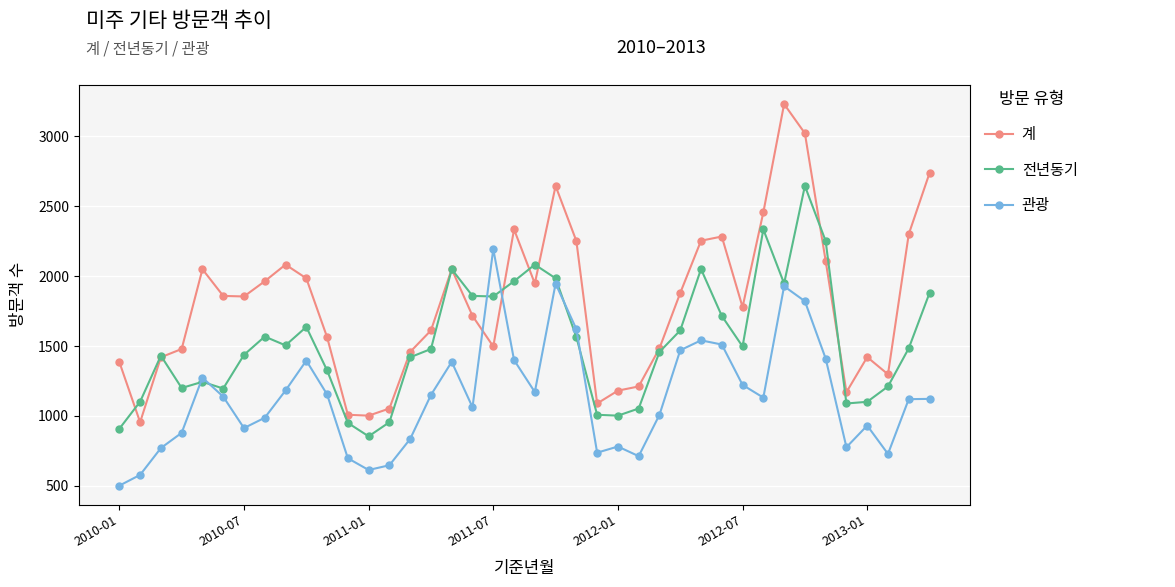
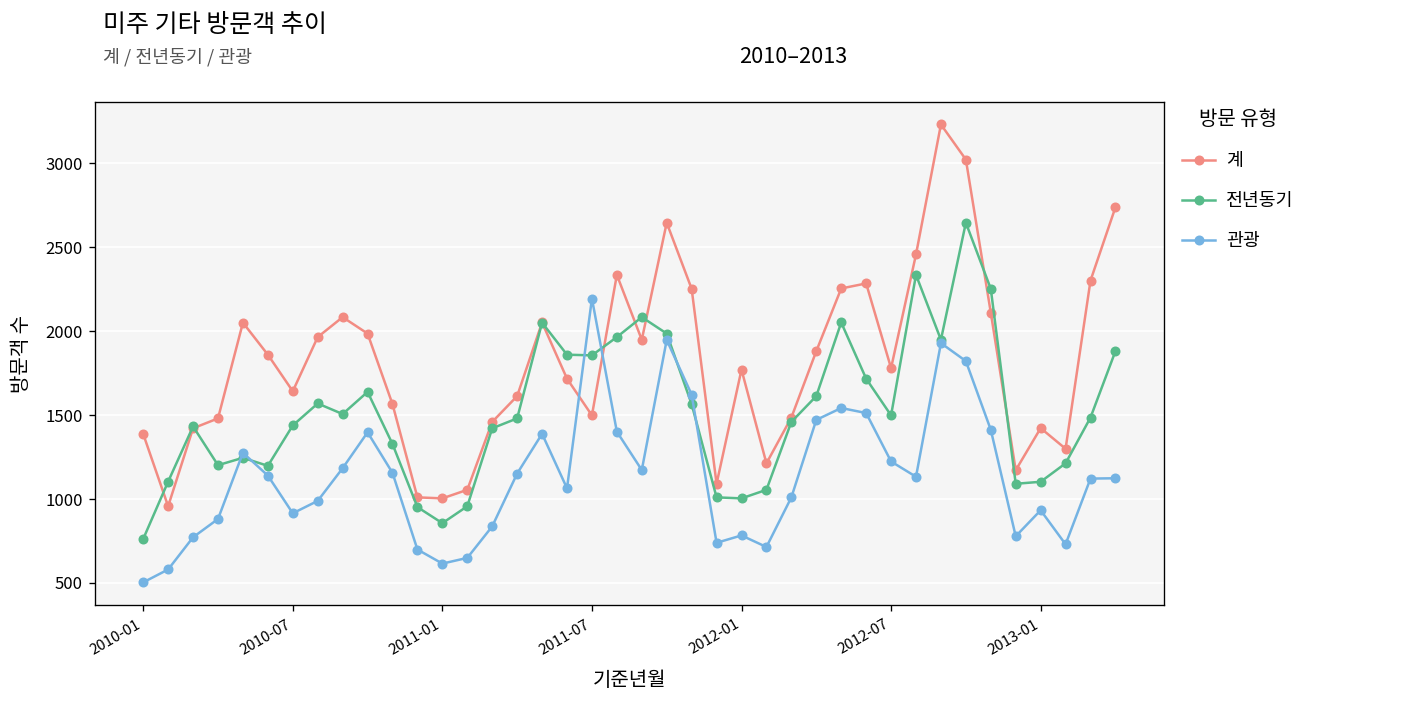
전년동기, 2010-01: 910 -> 760
계, 2010-07: 1860 -> 1640
계, 2012-01: 1180 -> 1770
